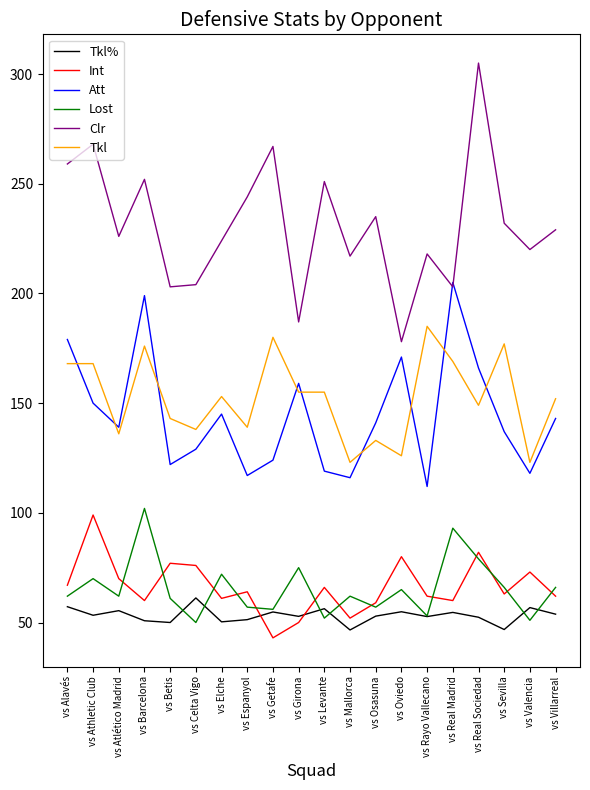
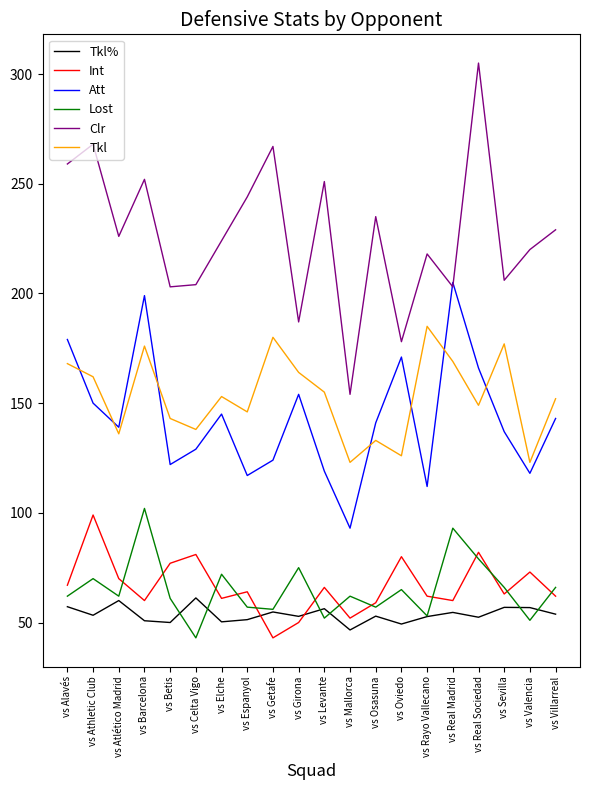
Tkl, vs Athletic Club: 168 -> 162
Tkl%, vs Atlético Madrid: 55 -> 60
Int, vs Celta Vigo: 76 -> 81
Lost, vs Celta Vigo: 50 -> 43
Tkl, vs Espanyol: 139 -> 146
Att, vs Girona: 159 -> 154
Tkl, vs Girona: 155 -> 164
Att, vs Mallorca: 116 -> 93
Clr, vs Mallorca: 217 -> 154
Tkl%, vs Oviedo: 55 -> 49
Tkl%, vs Sevilla: 47 -> 57
Clr, vs Sevilla: 232 -> 206
